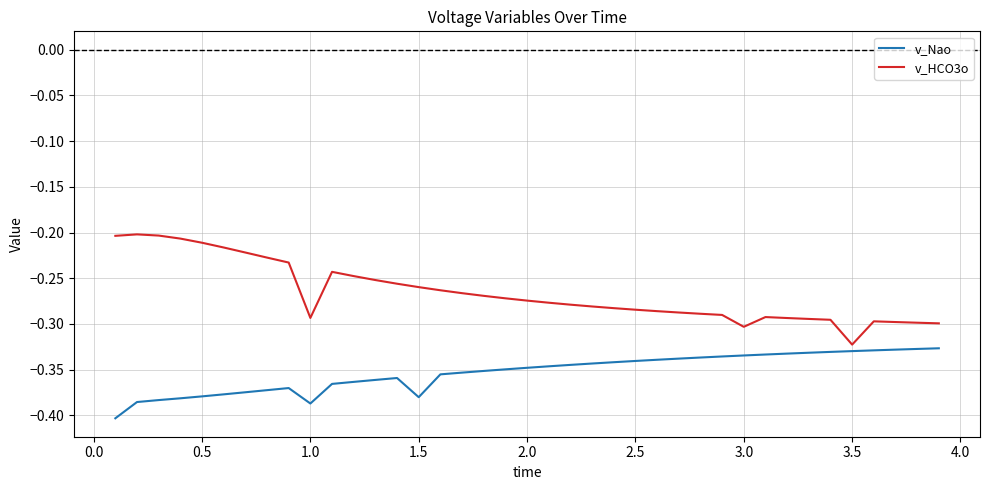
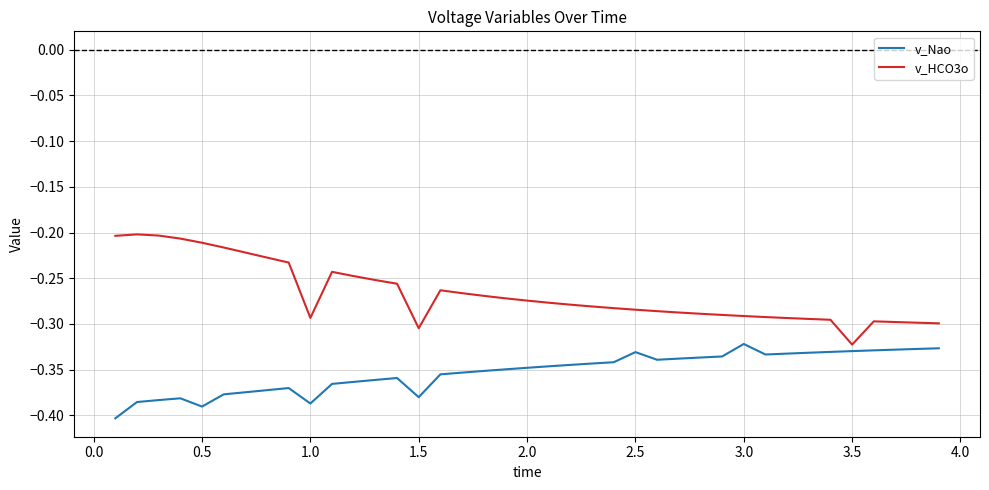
v_Nao, 0.5: -0.38 -> -0.39
v_HCO3o, 1.5: -0.26 -> -0.30
v_Nao, 2.5: -0.34 -> -0.33
v_Nao, 3.0: -0.33 -> -0.32
v_HCO3o, 3.0: -0.30 -> -0.29
